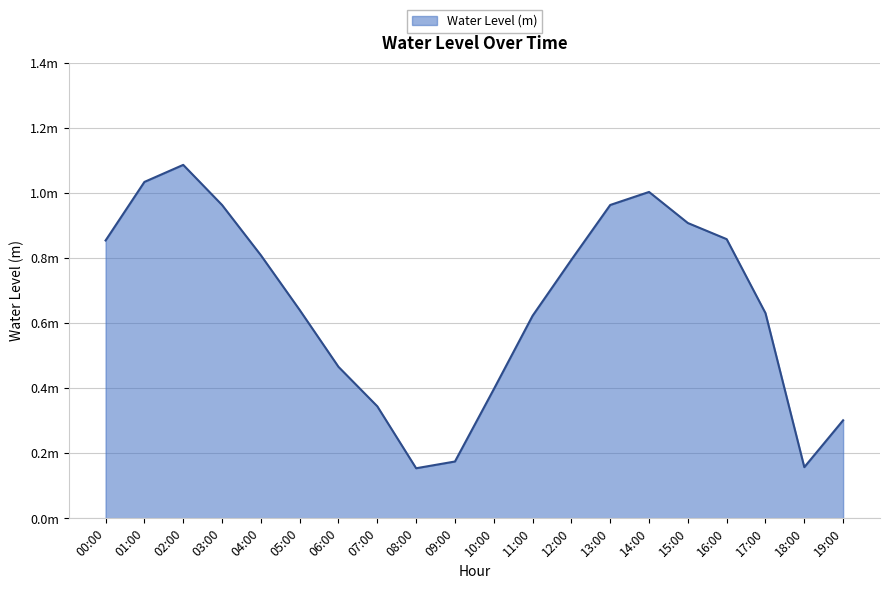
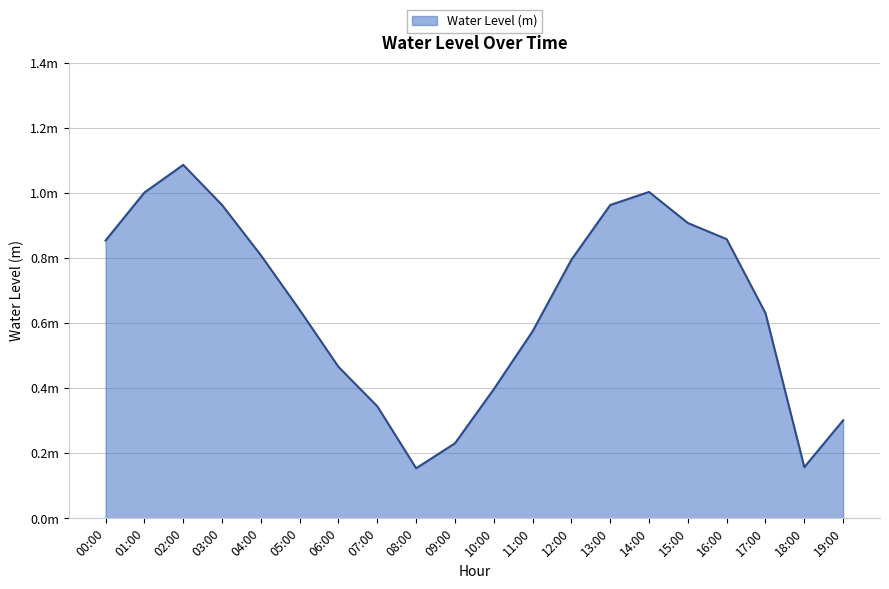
01:00: 1.03m -> 1.00m
09:00: 0.17m -> 0.23m
11:00: 0.62m -> 0.57m
